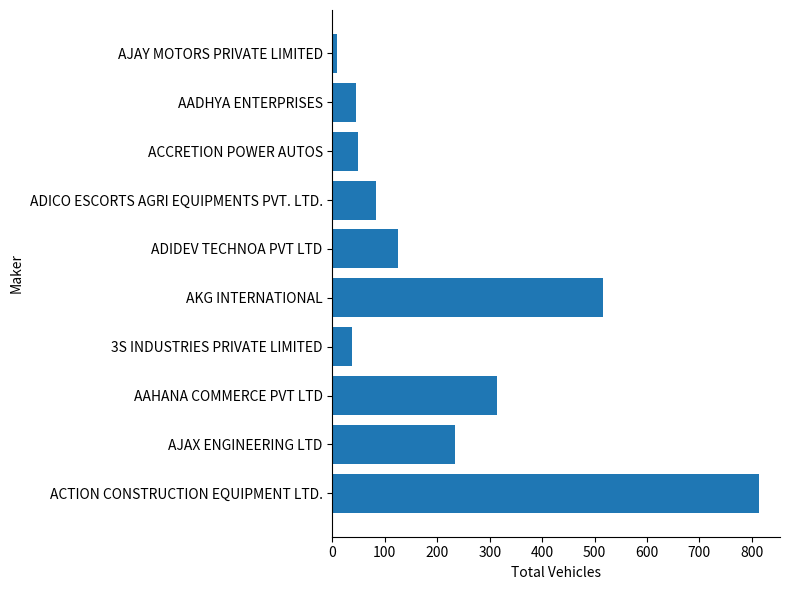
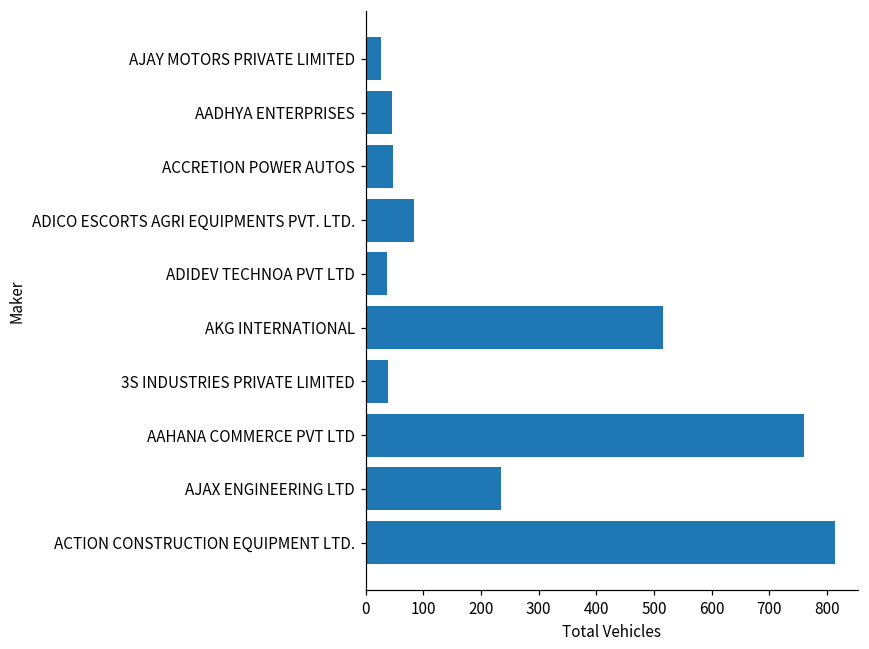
AJAY MOTORS PRIVATE LIMITED: 10 -> 30
ADIDEV TECHNOA PVT LTD: 130 -> 40
AAHANA COMMERCE PVT LTD: 310 -> 760
